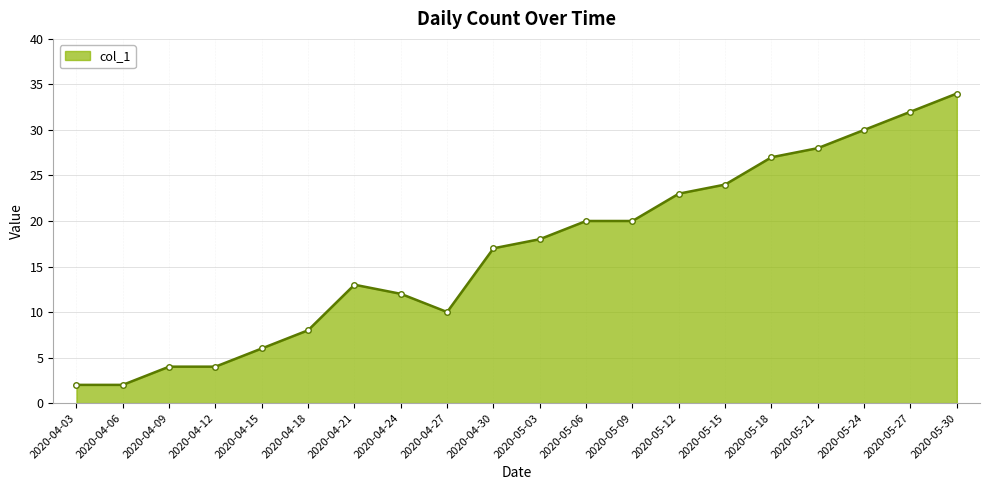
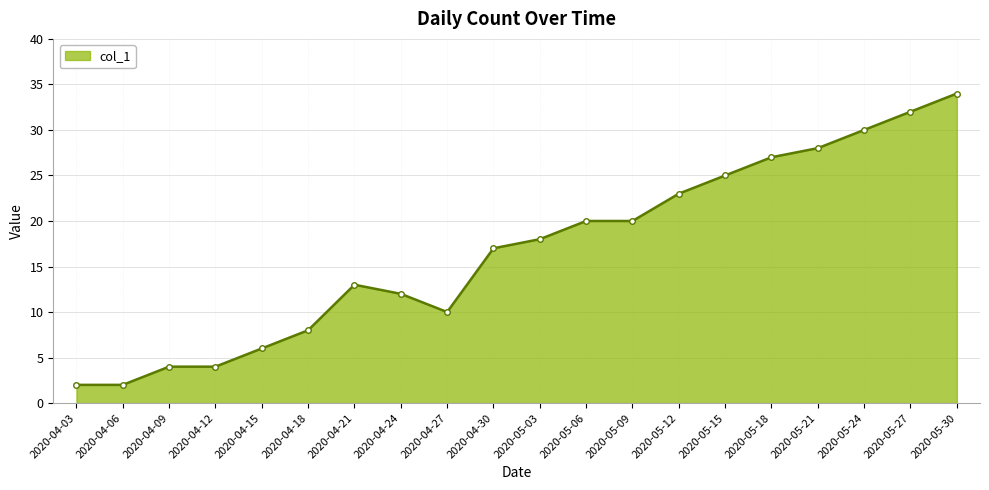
2020-05-15: 24 -> 25
